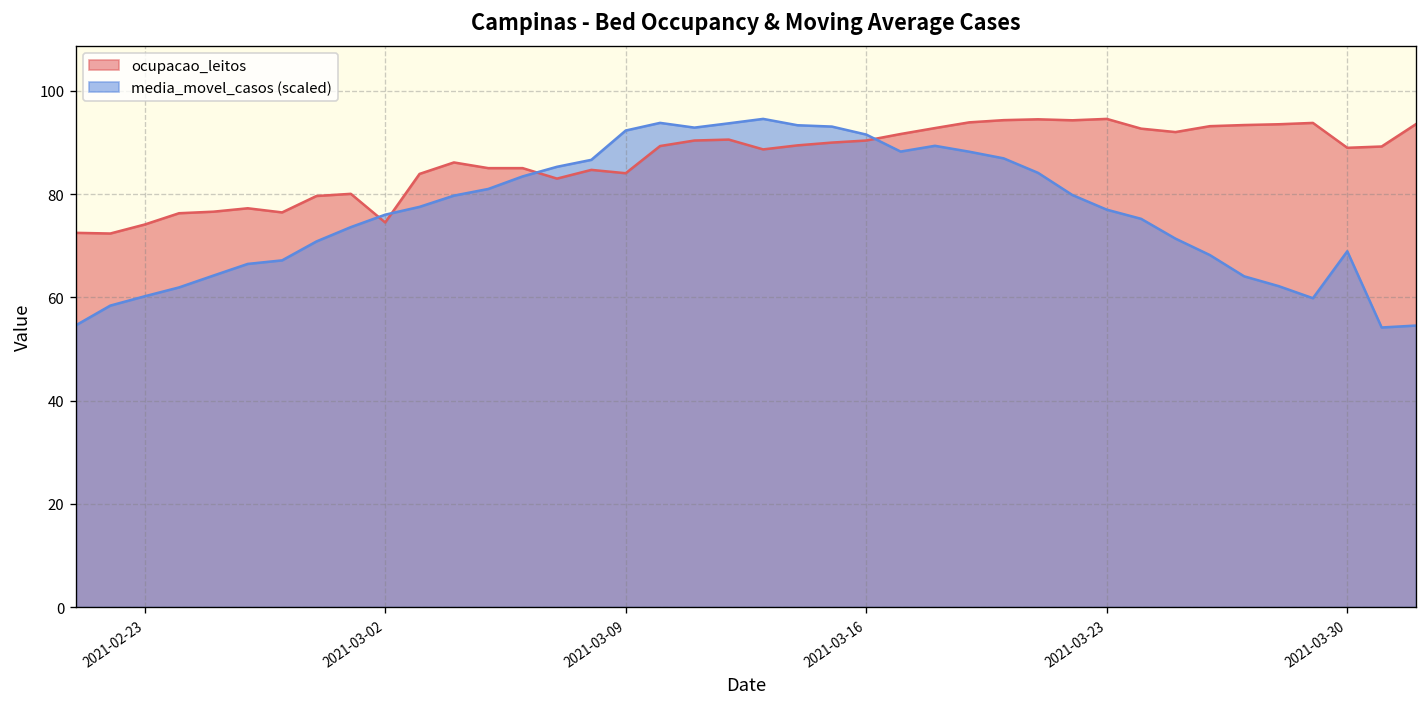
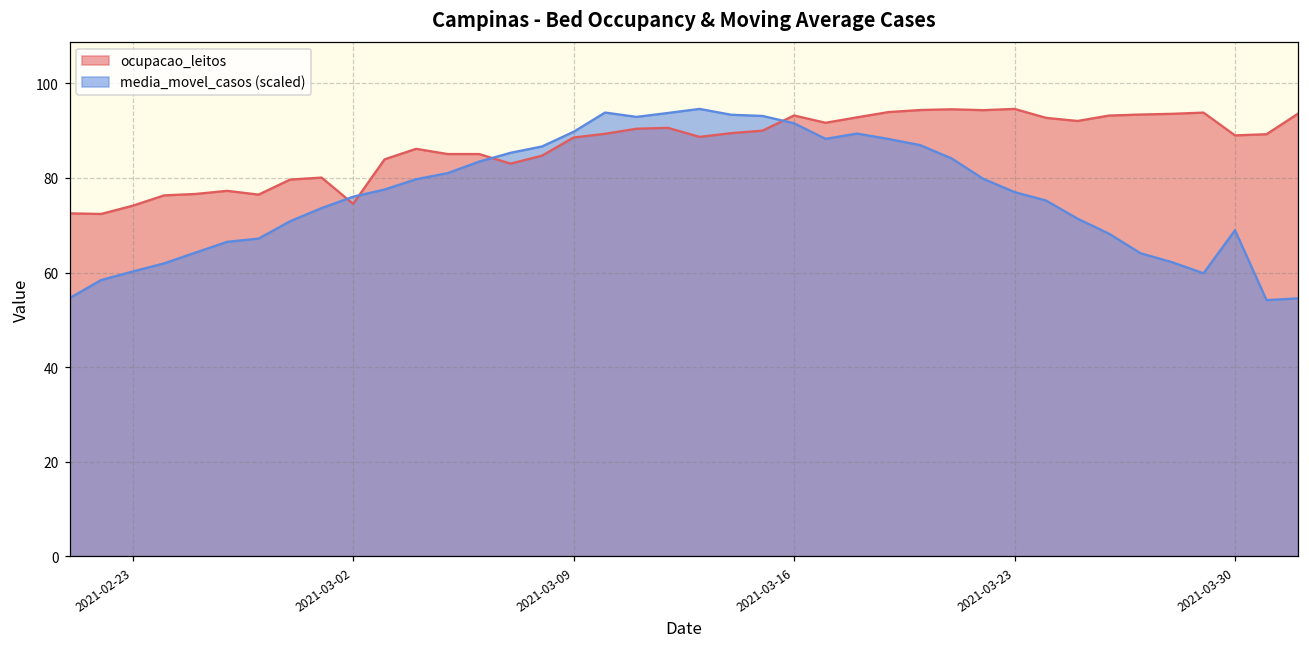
ocupacao_leitos, 2021-03-09: 84 -> 89
media_movel_casos (scaled), 2021-03-09: 92 -> 90
ocupacao_leitos, 2021-03-16: 90 -> 93
